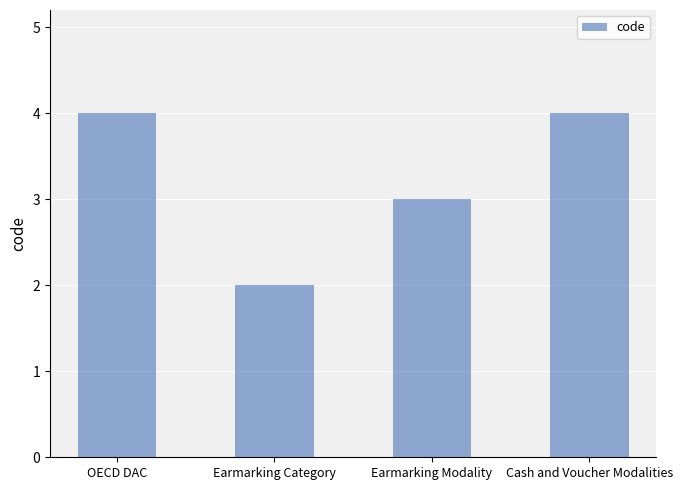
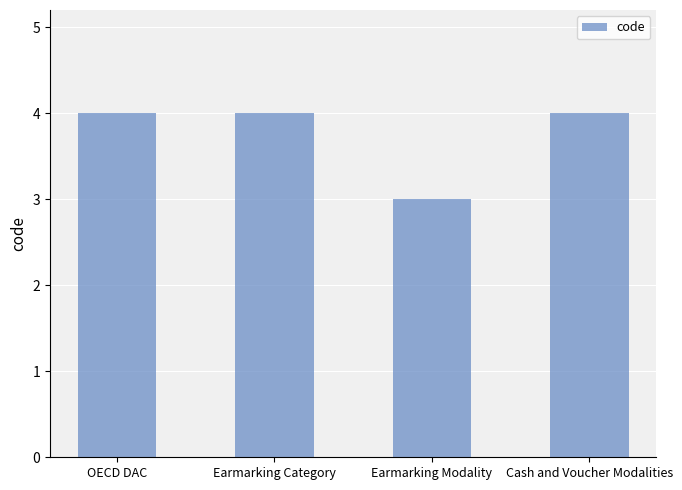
Earmarking Category: 2 -> 4
